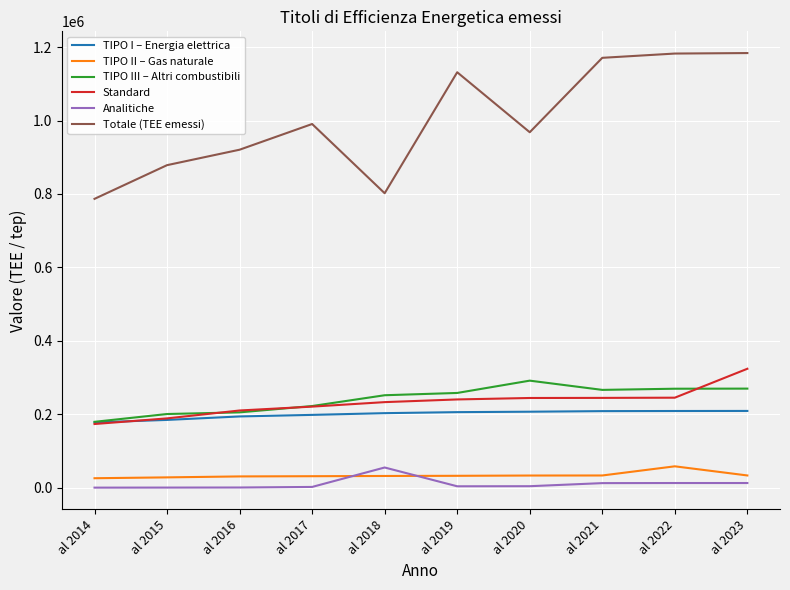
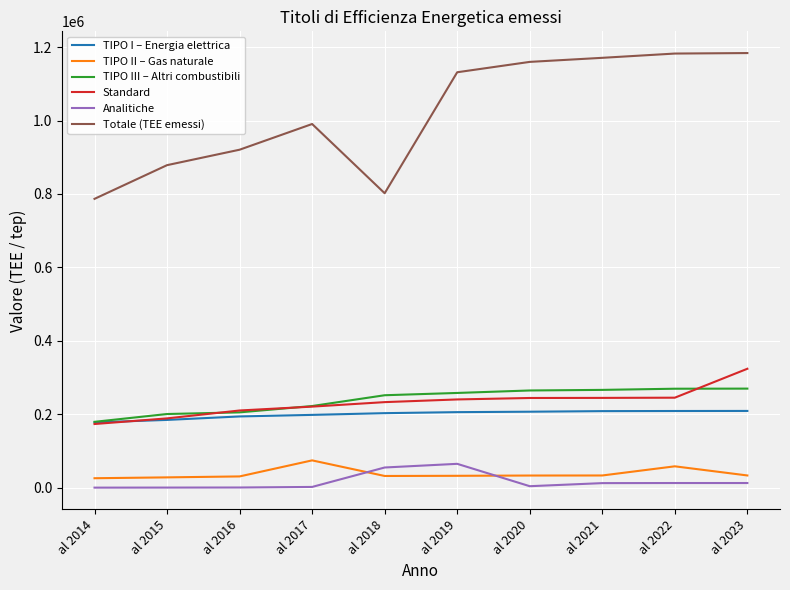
TIPO II – Gas naturale, al 2017: 30000 -> 70000
Analitiche, al 2019: 0 -> 70000
TIPO III – Altri combustibili, al 2020: 290000 -> 260000
Totale (TEE emessi), al 2020: 970000 -> 1160000
